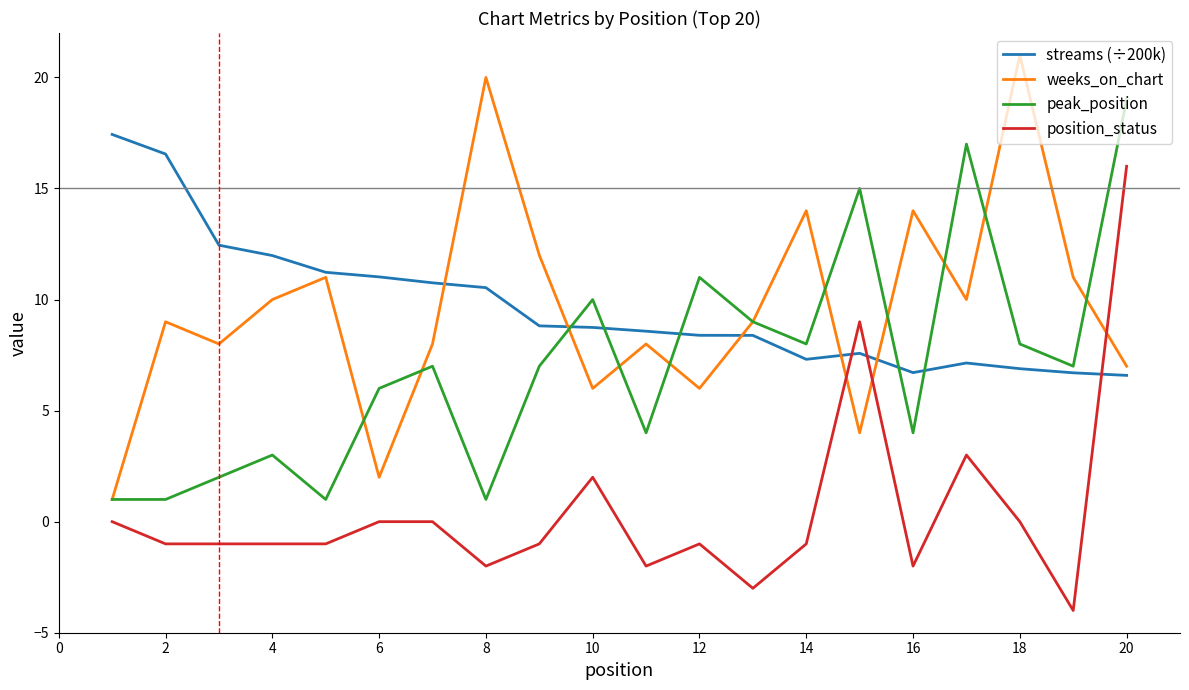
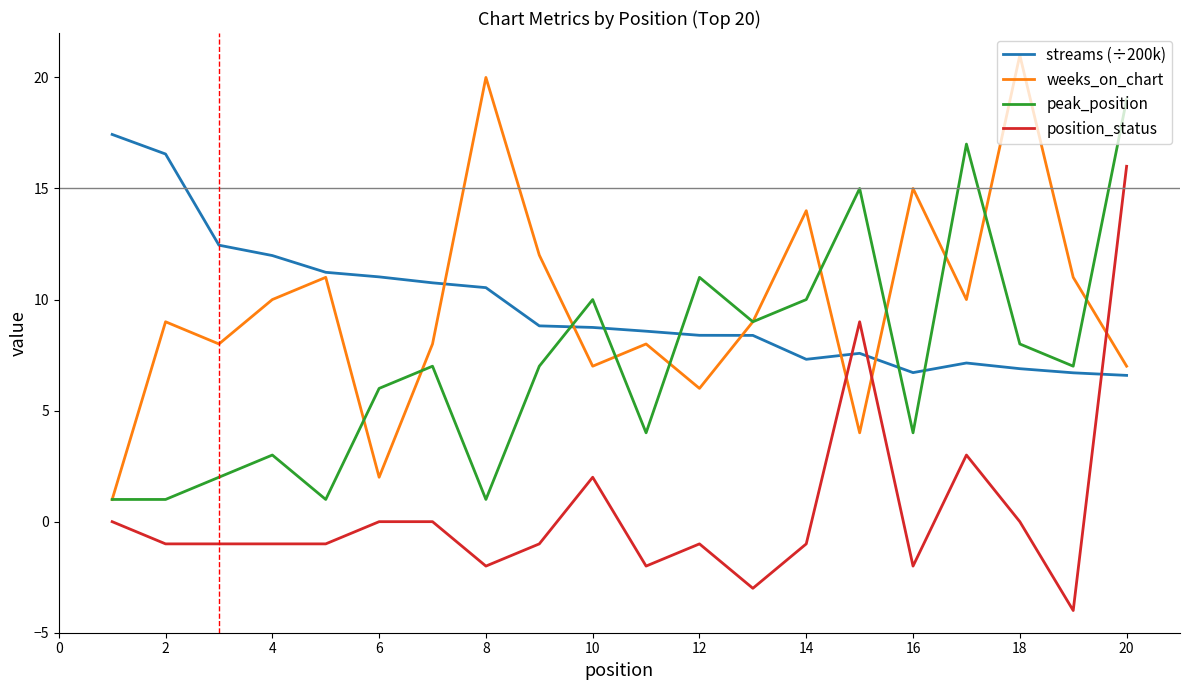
weeks_on_chart, 10: 6 -> 7
peak_position, 14: 8 -> 10
weeks_on_chart, 16: 14 -> 15
